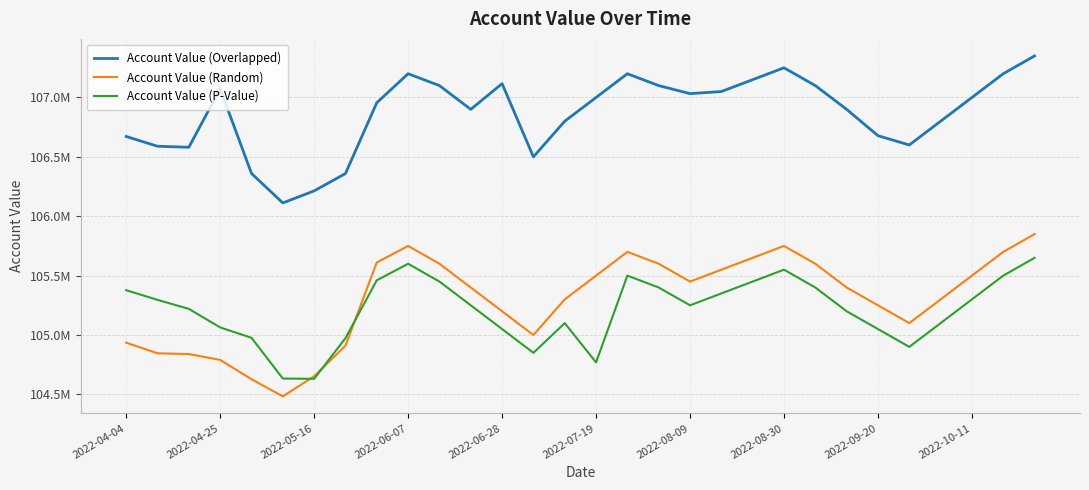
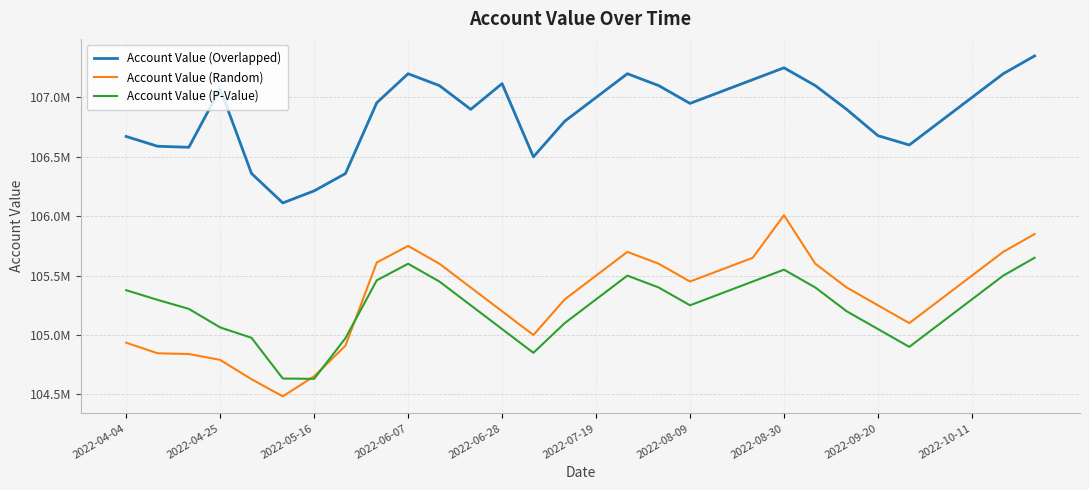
Account Value (P-Value), 2022-07-19: 104770000 -> 105300000
Account Value (Overlapped), 2022-08-09: 107030000 -> 106950000
Account Value (Random), 2022-08-30: 105750000 -> 106010000
